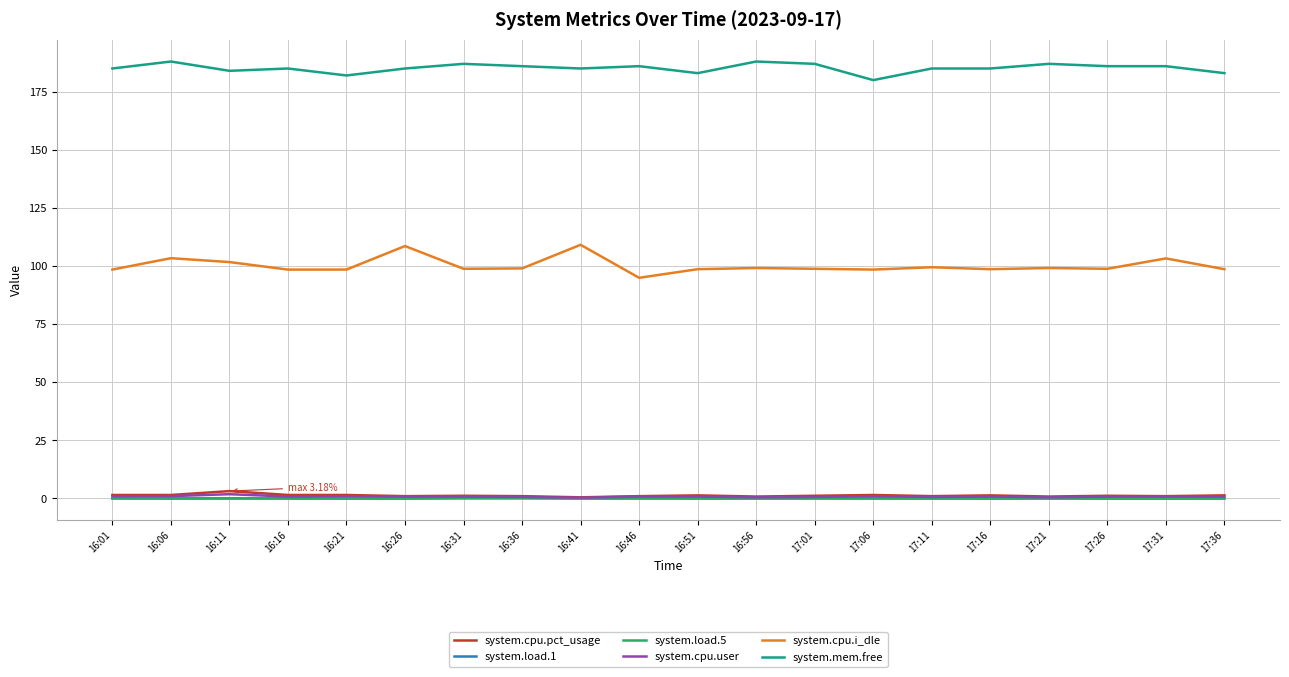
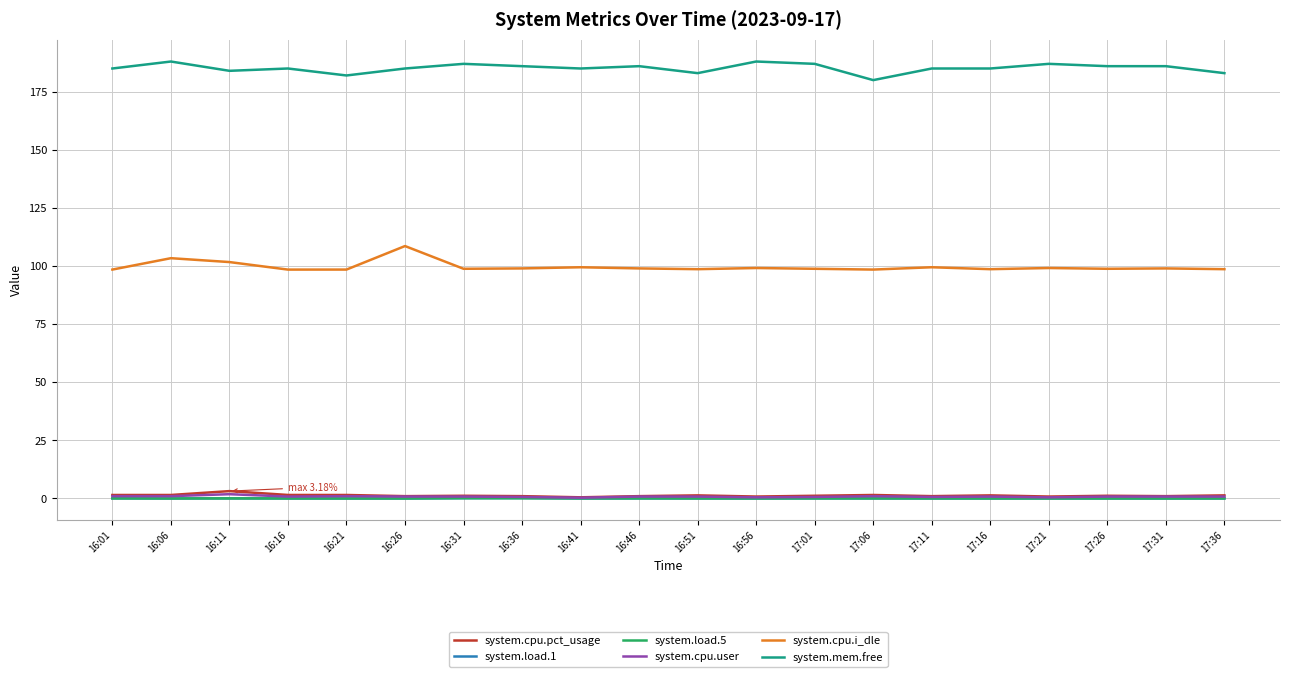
system.cpu.i_dle, 16:41: 109 -> 99
system.cpu.i_dle, 16:46: 95 -> 99
system.cpu.i_dle, 17:31: 103 -> 99
